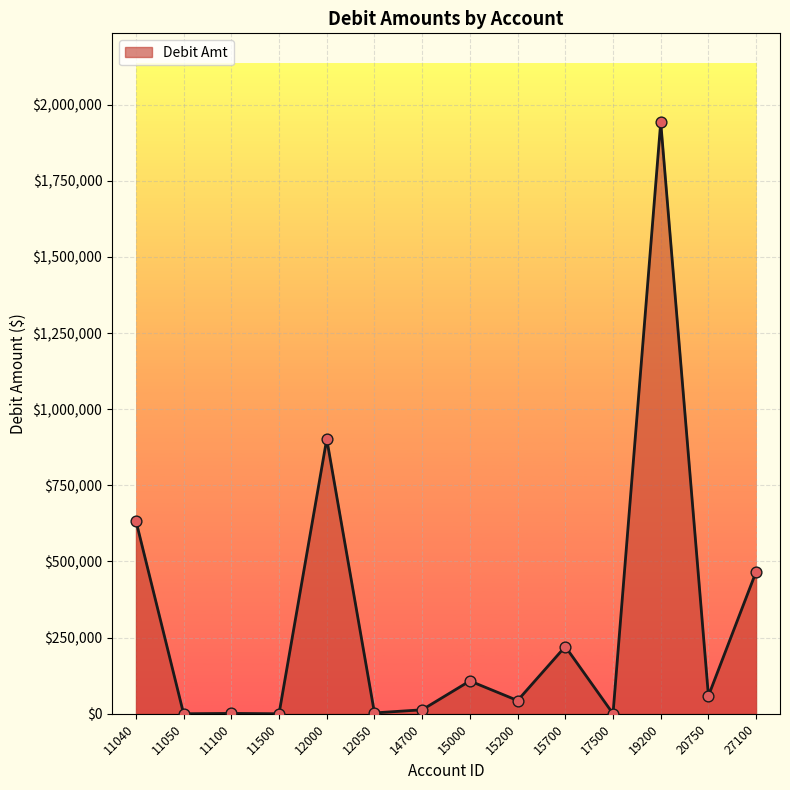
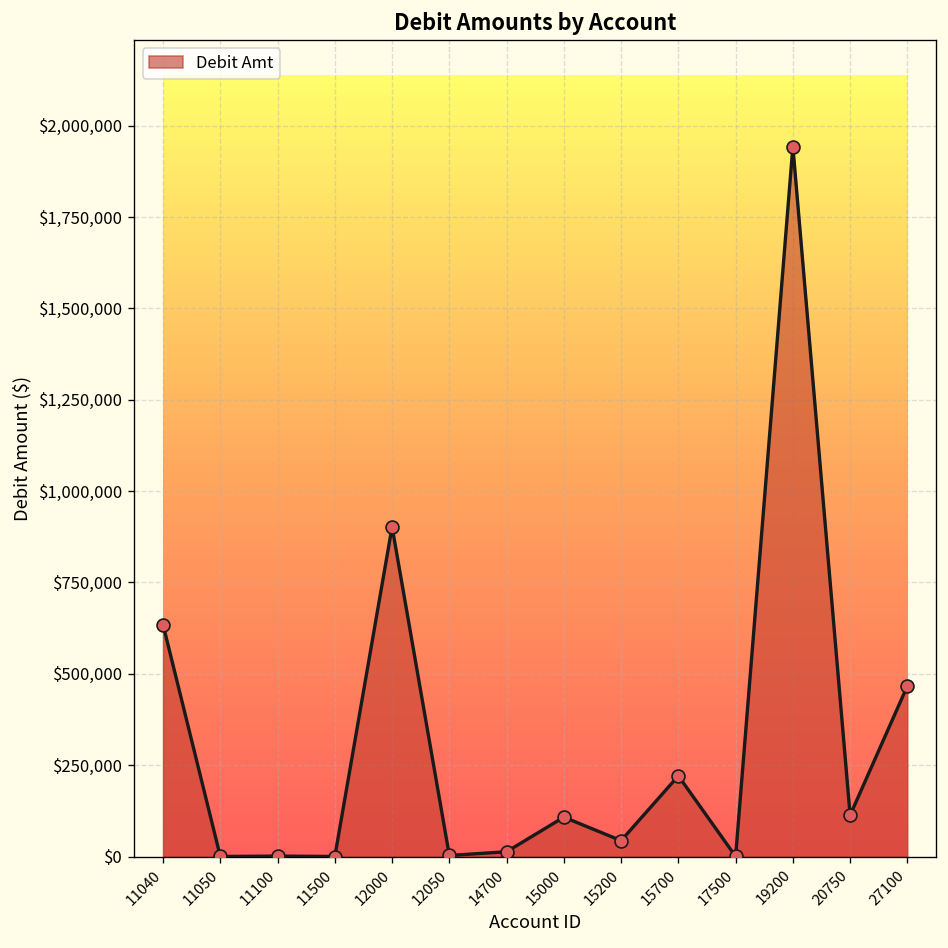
20750: $60,000 -> $110,000
